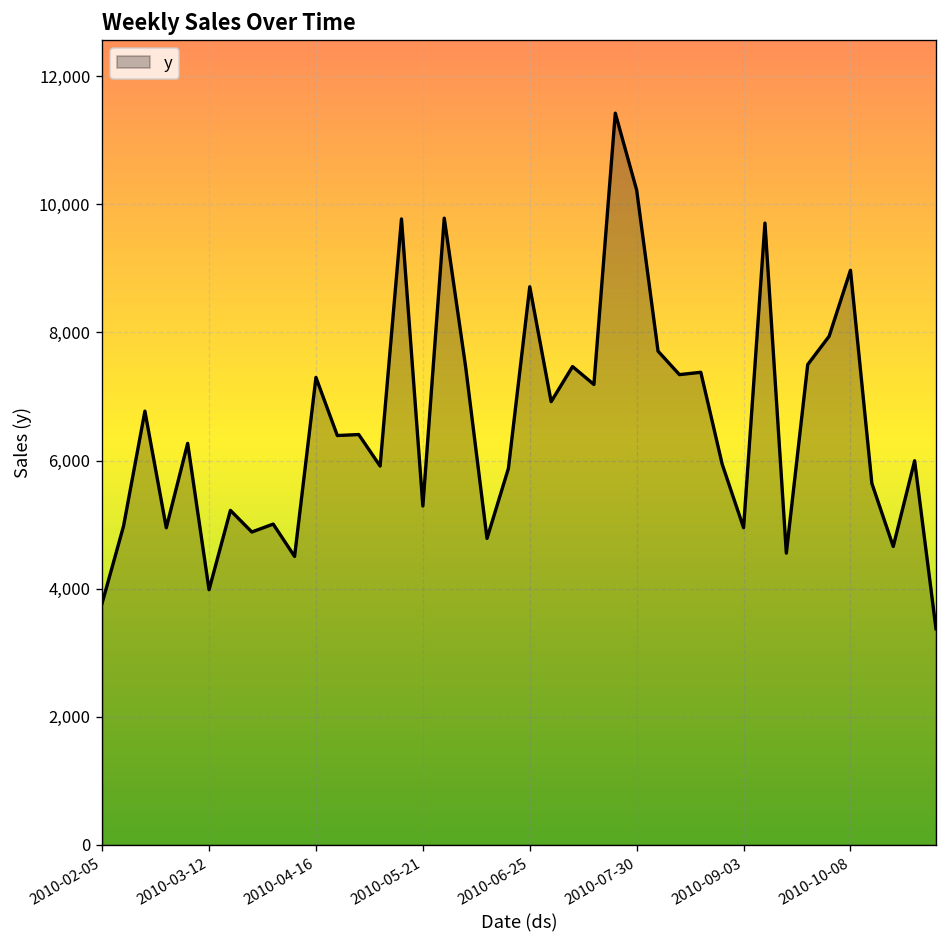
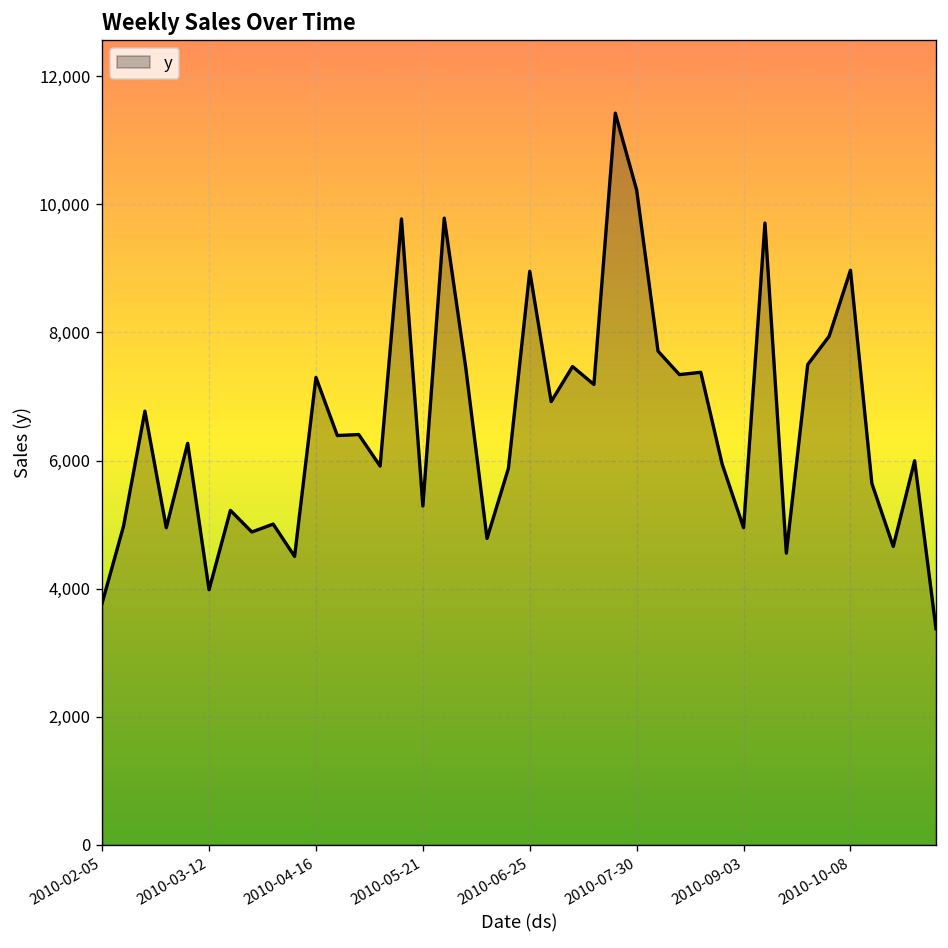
2010-06-25: 8,700 -> 9,000
